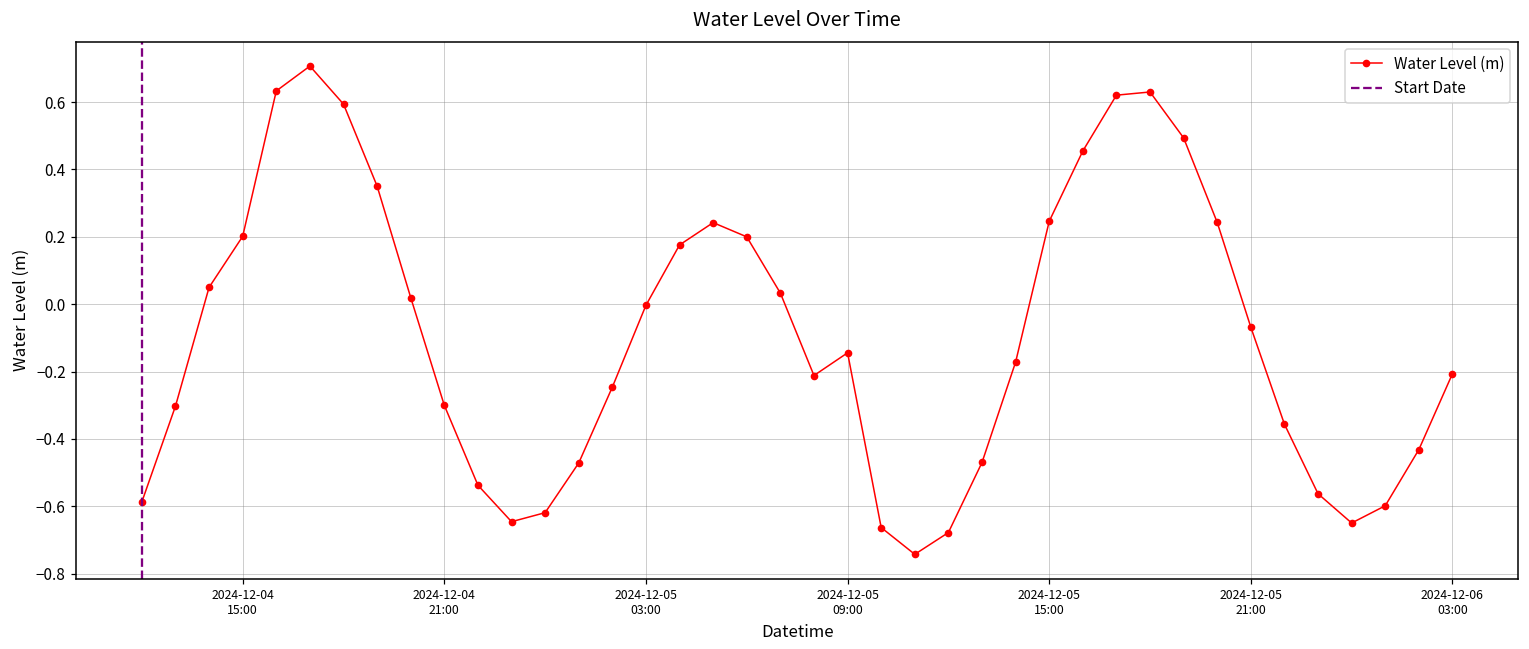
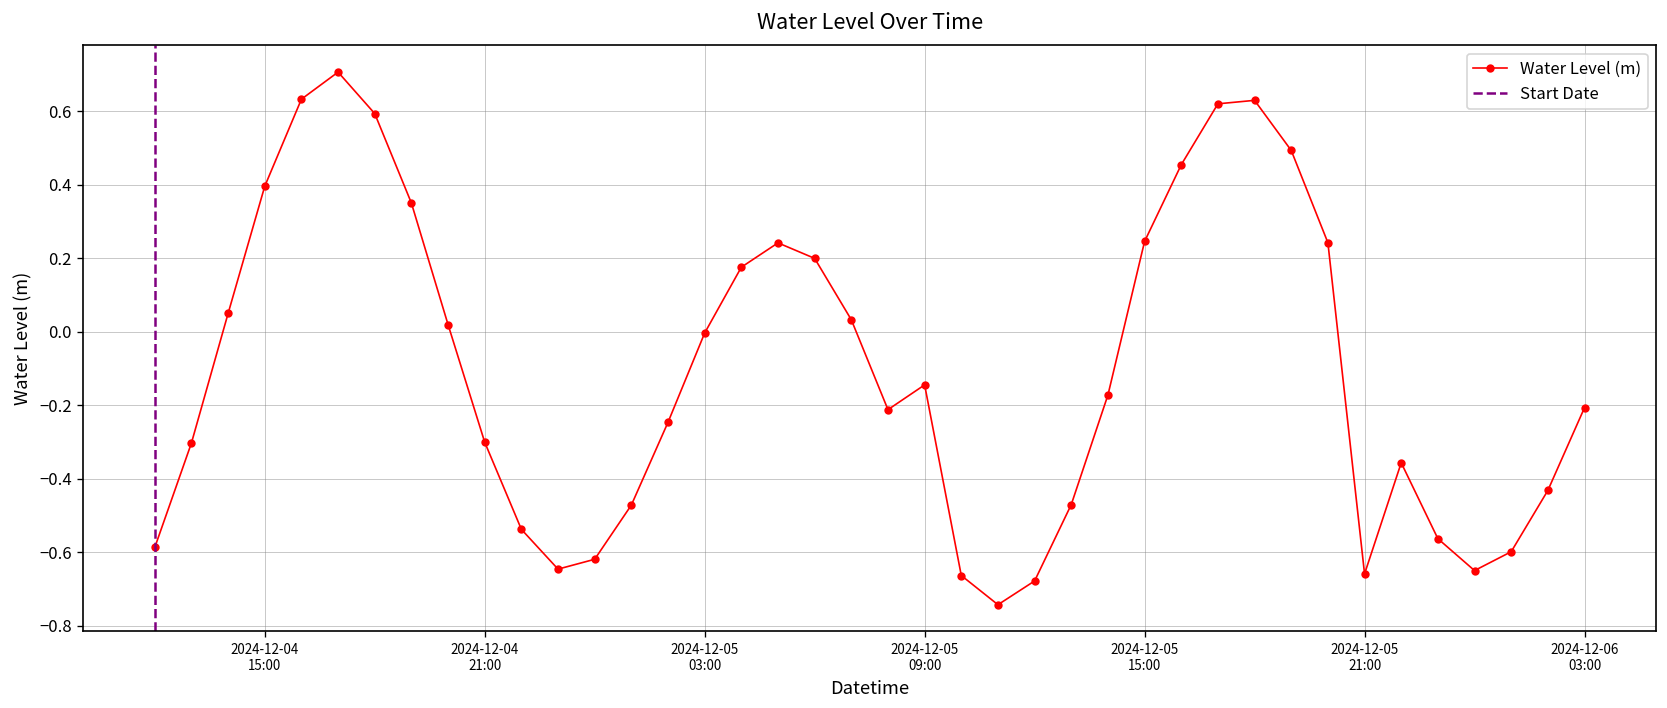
2024-12-04 15:00: 0.20 -> 0.40
2024-12-05 21:00: -0.07 -> -0.66
